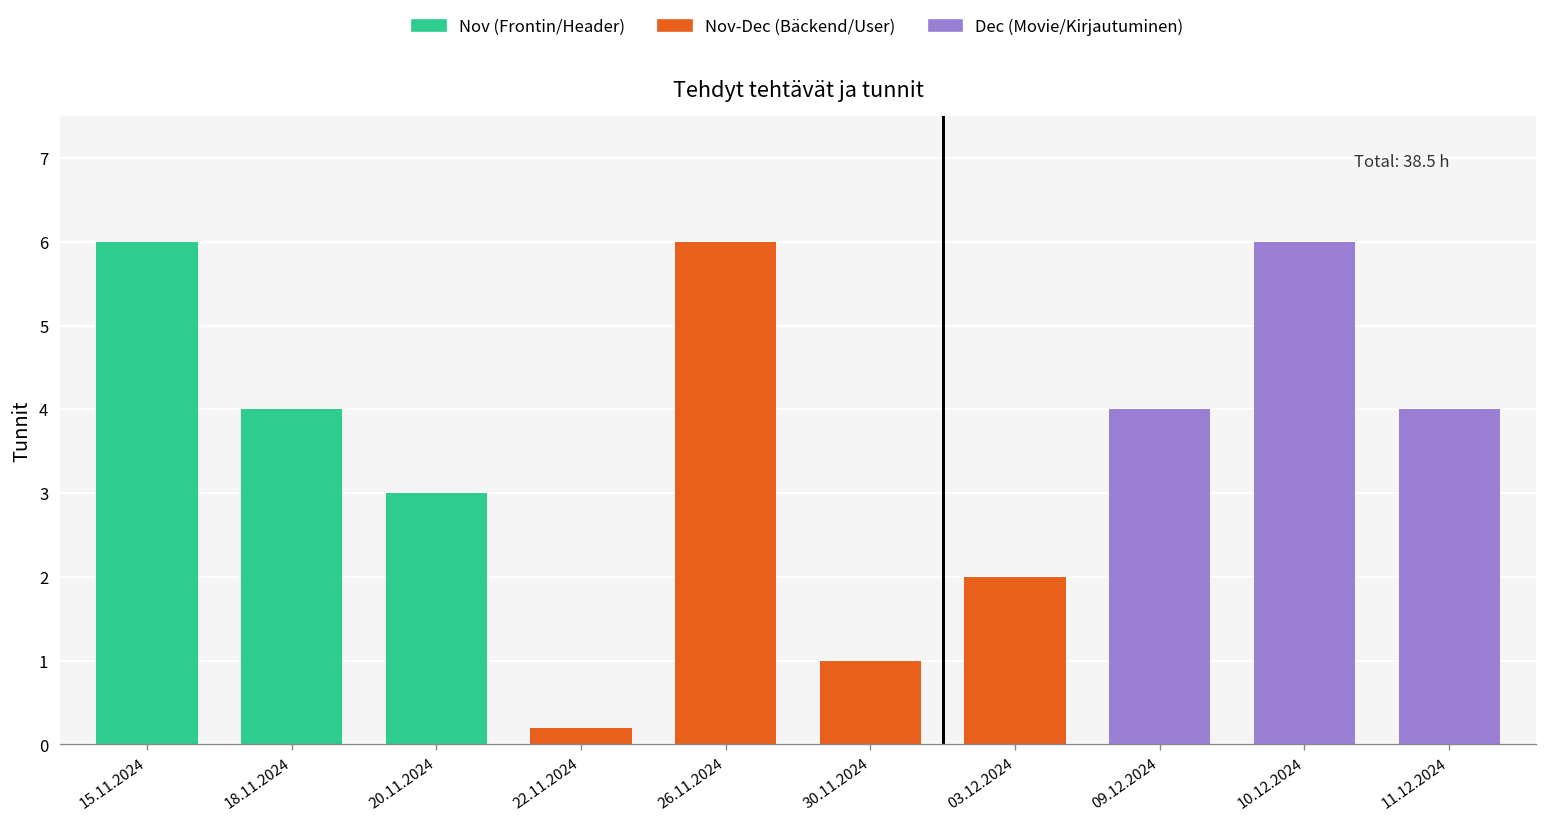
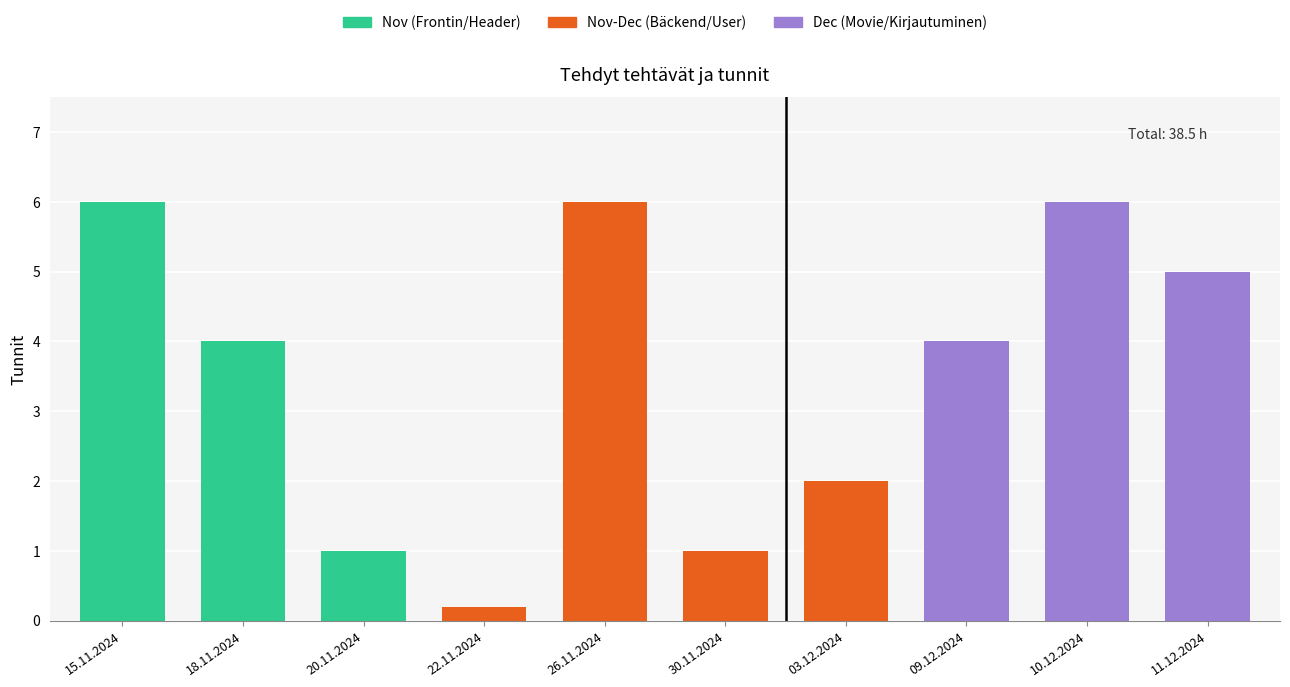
20.11.2024: 3 -> 1
11.12.2024: 4 -> 5
